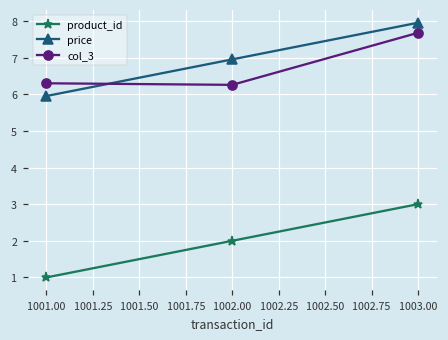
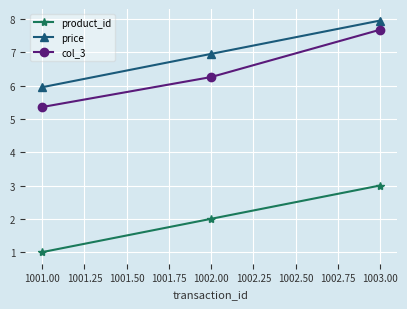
col_3, 1001.00: 6.3 -> 5.4
